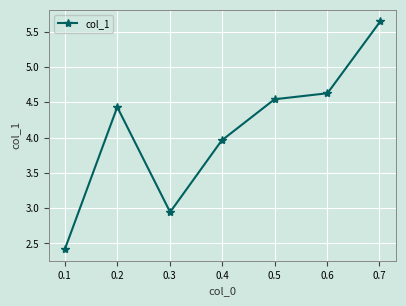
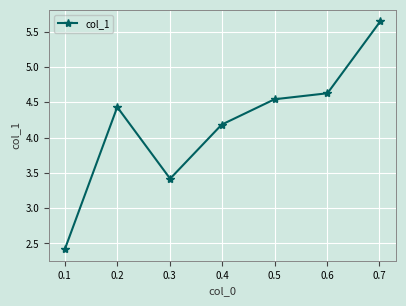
0.3: 2.9 -> 3.4
0.4: 4.0 -> 4.2
